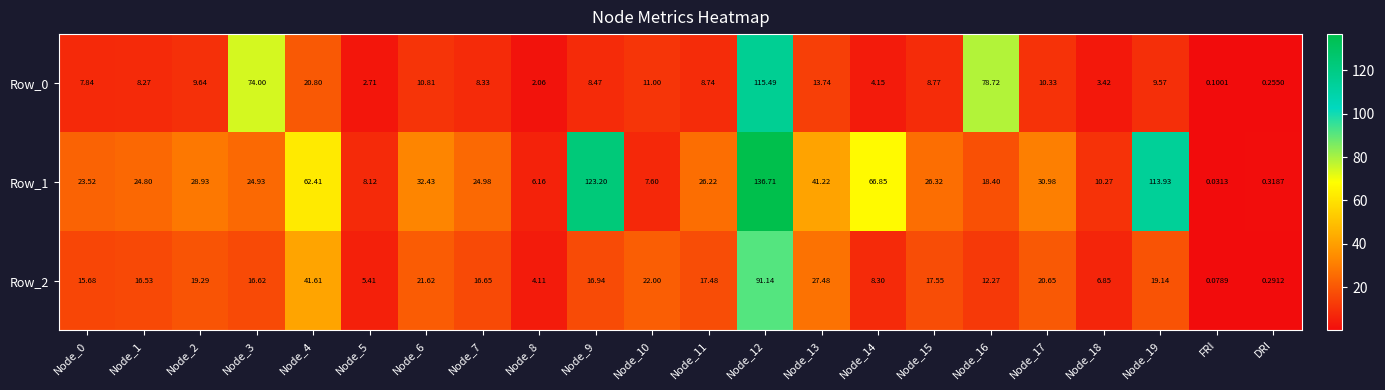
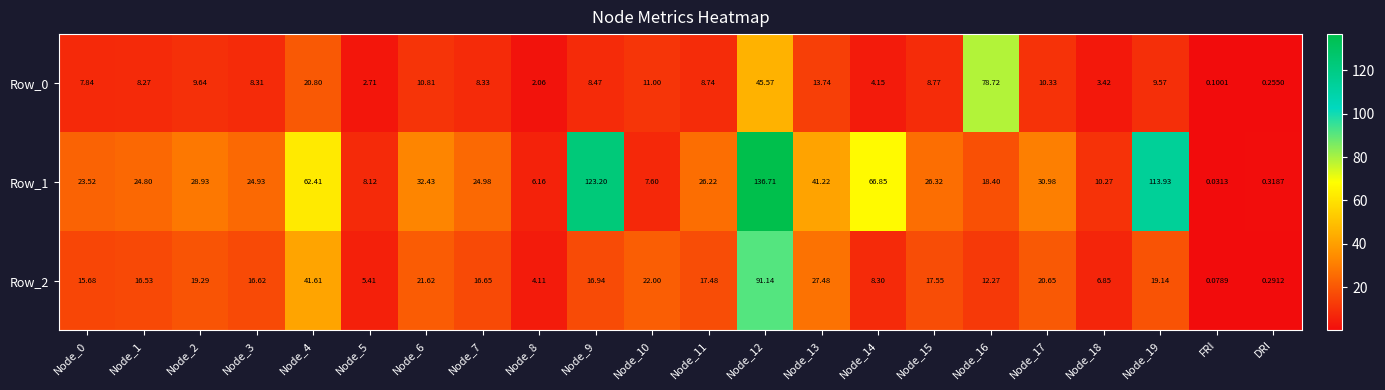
Row_0, Node_3: 74.00 -> 8.31
Row_0, Node_12: 115.49 -> 45.57
